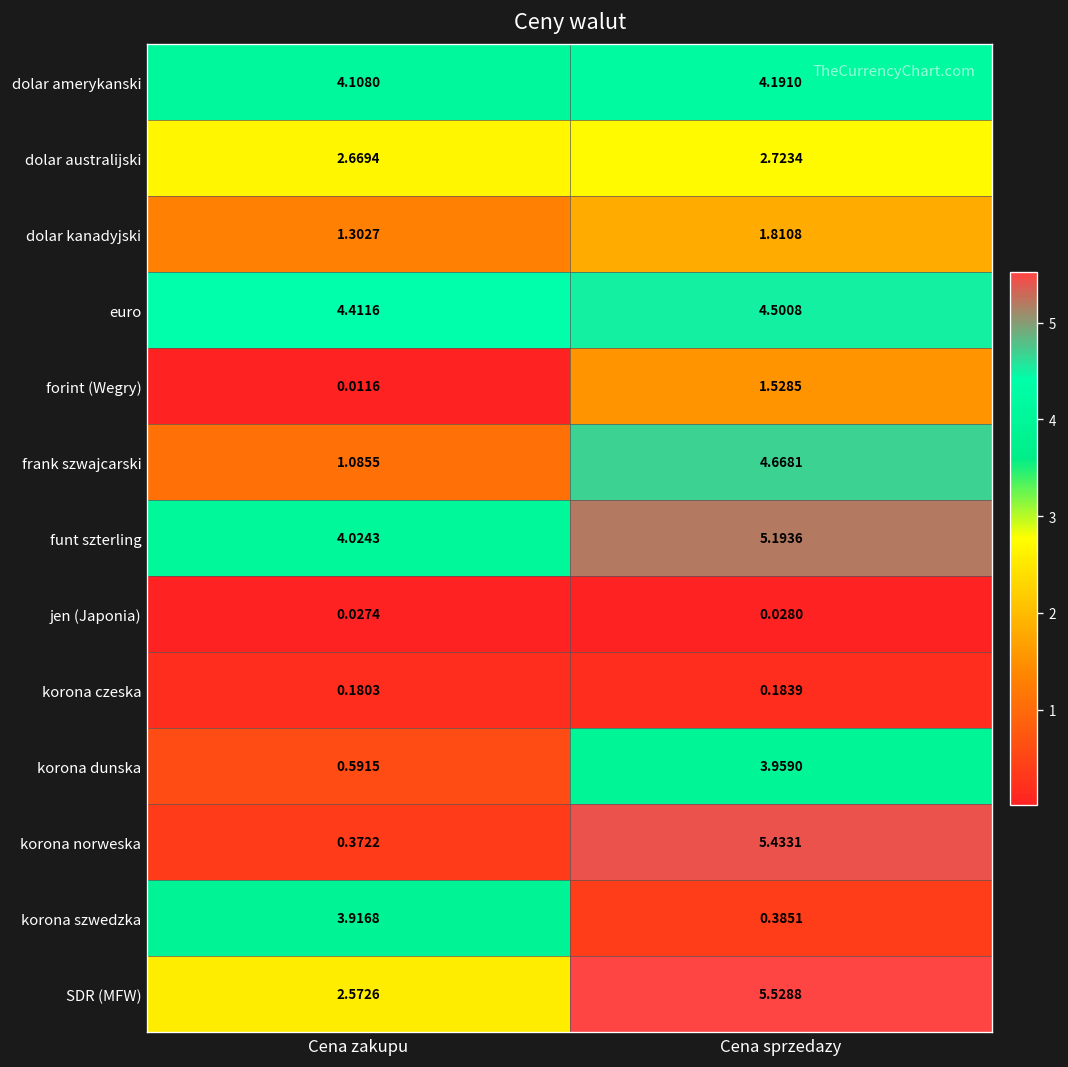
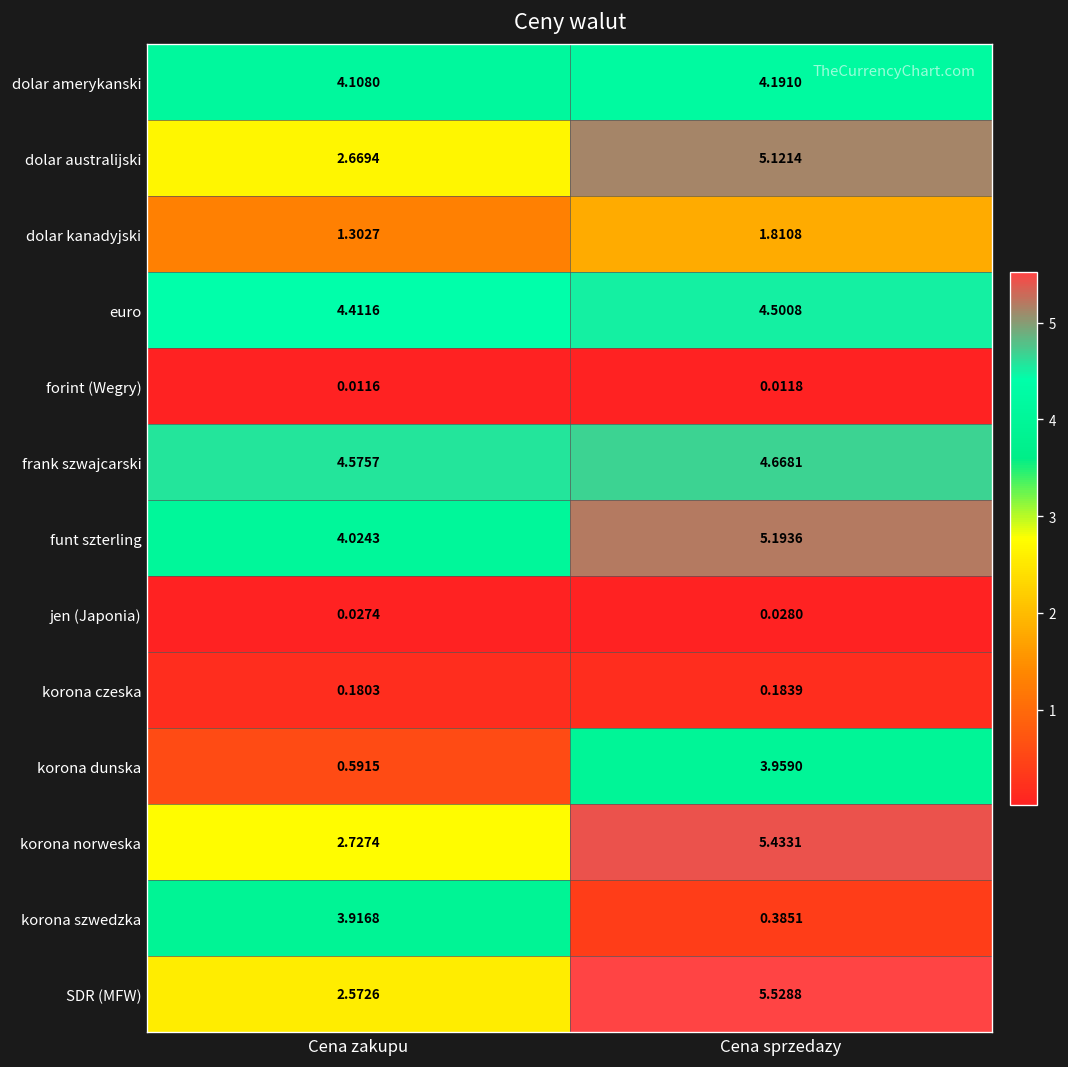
dolar australijski, Cena sprzedazy: 2.7234 -> 5.1214
forint (Wegry), Cena sprzedazy: 1.5285 -> 0.0118
frank szwajcarski, Cena zakupu: 1.0855 -> 4.5757
korona norweska, Cena zakupu: 0.3722 -> 2.7274
